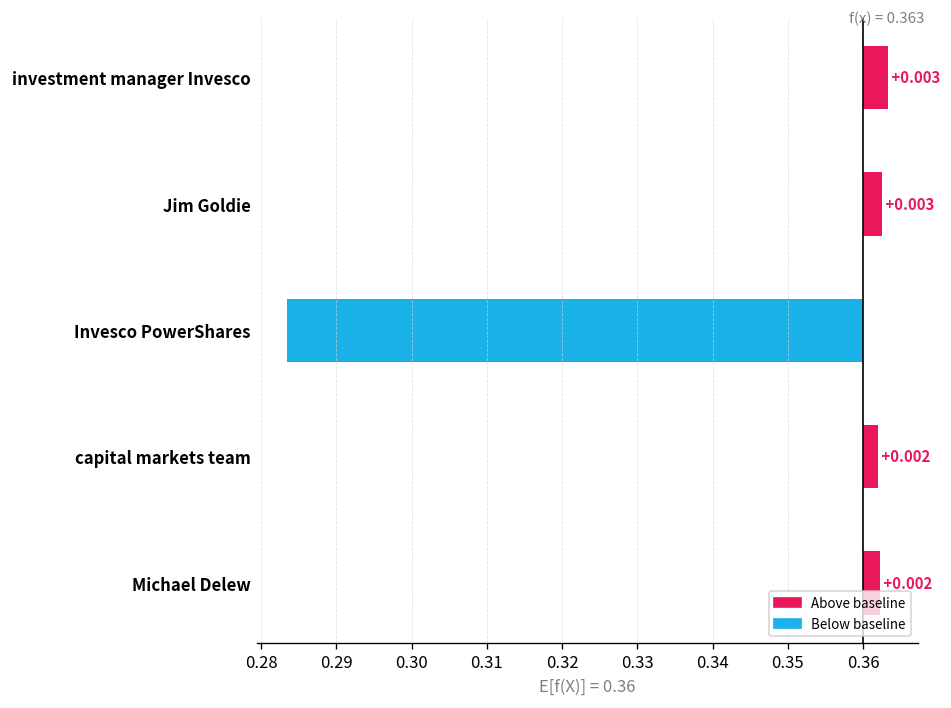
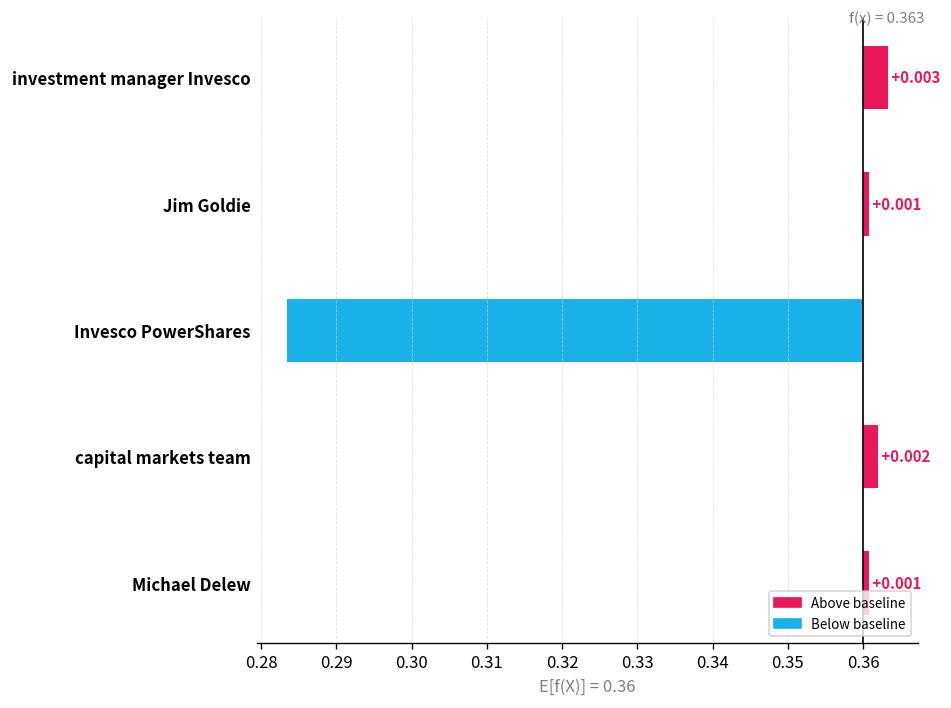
Jim Goldie: +0.003 -> +0.001
Michael Delew: +0.002 -> +0.001
